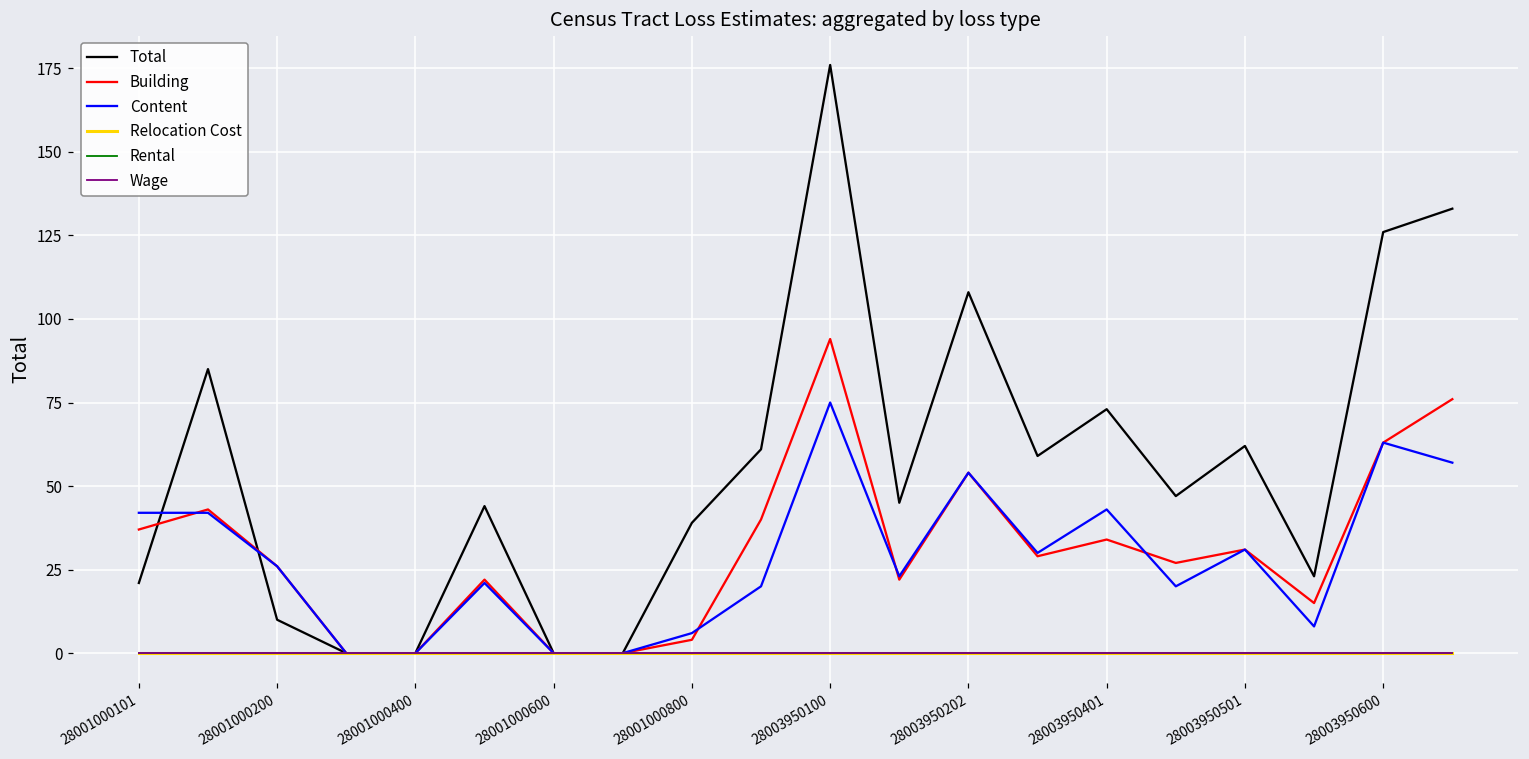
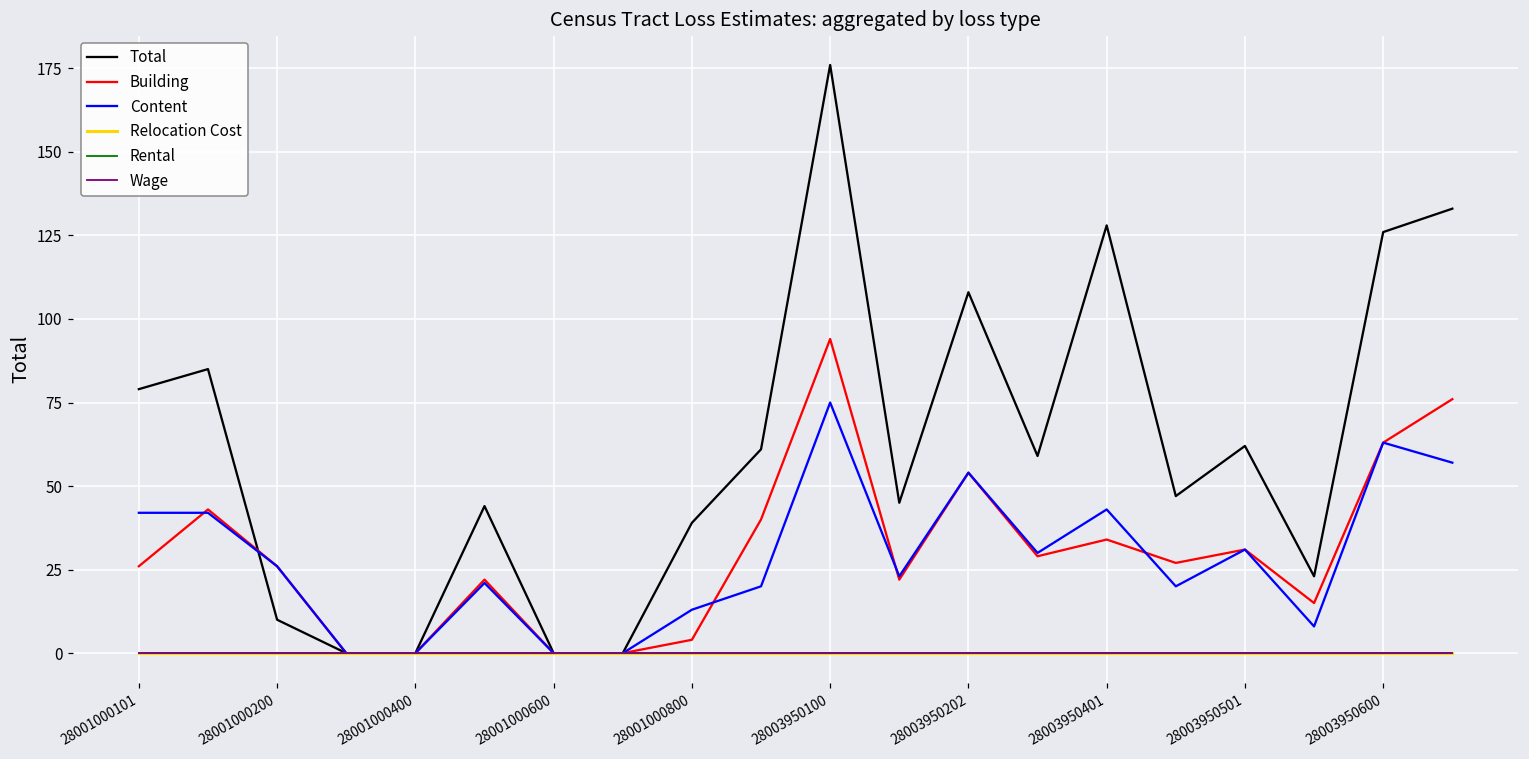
Total, 28001000101: 21 -> 79
Building, 28001000101: 37 -> 26
Content, 28001000800: 6 -> 13
Total, 28003950401: 73 -> 128
